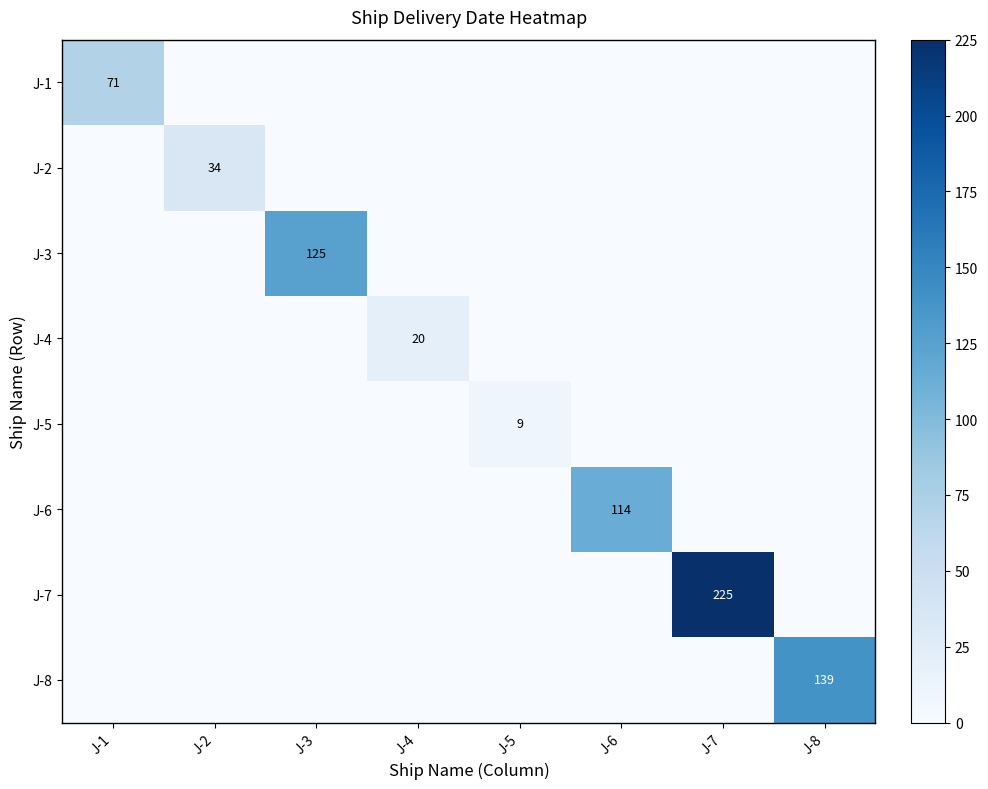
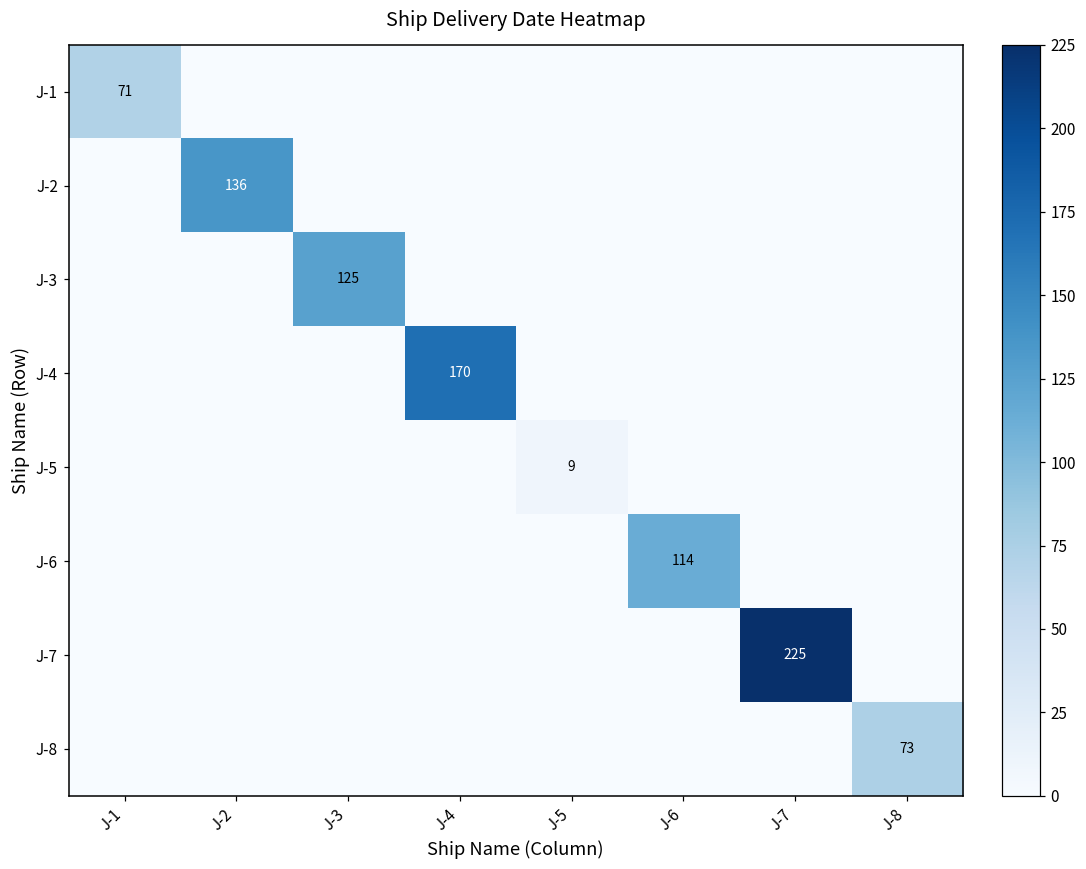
J-2, J-2: 34 -> 136
J-4, J-4: 20 -> 170
J-8, J-8: 139 -> 73
